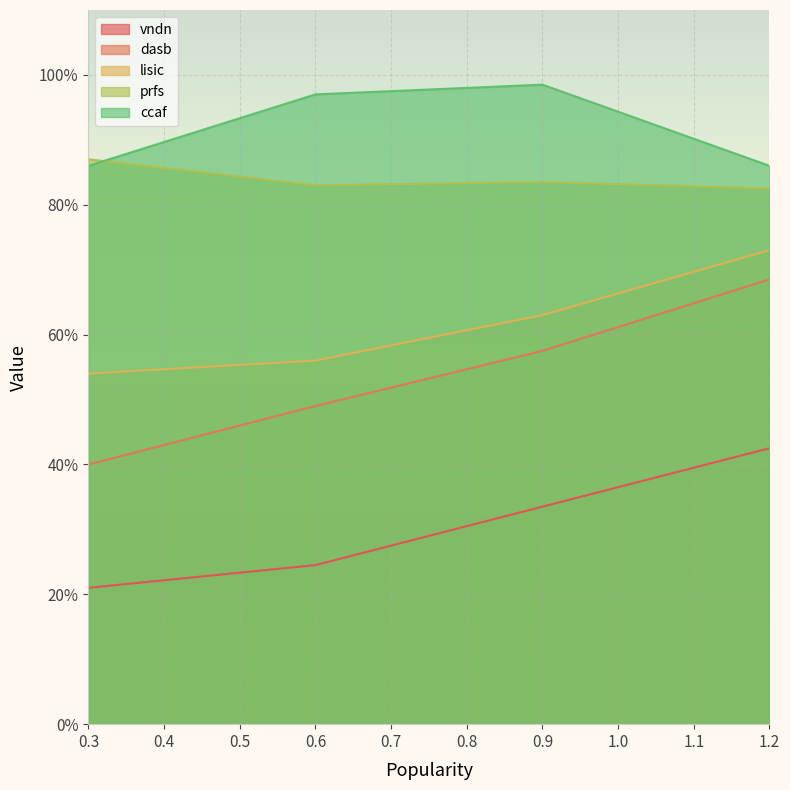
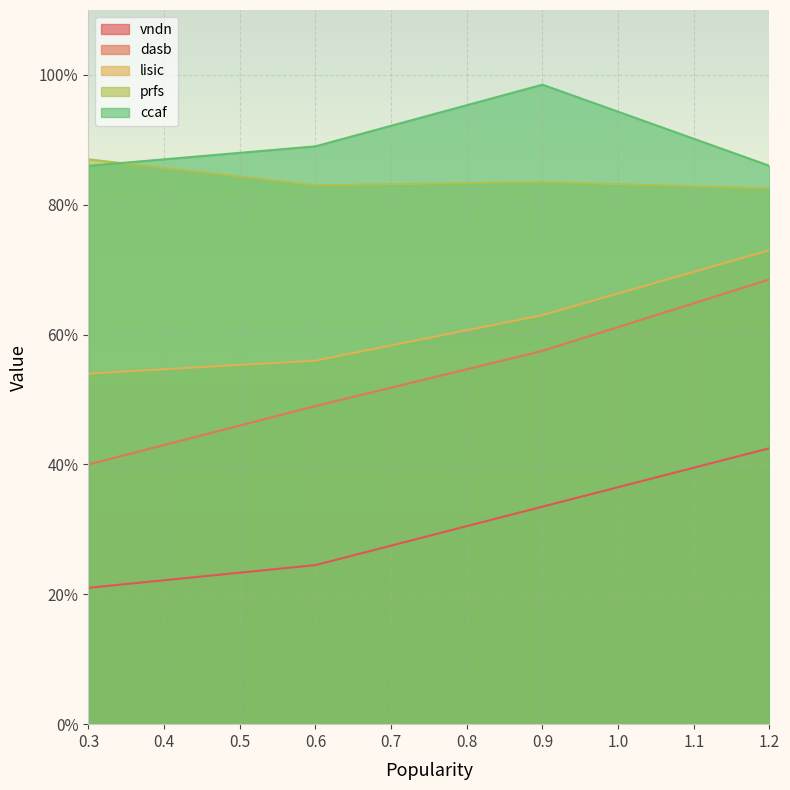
ccaf, 0.6: 97% -> 89%
